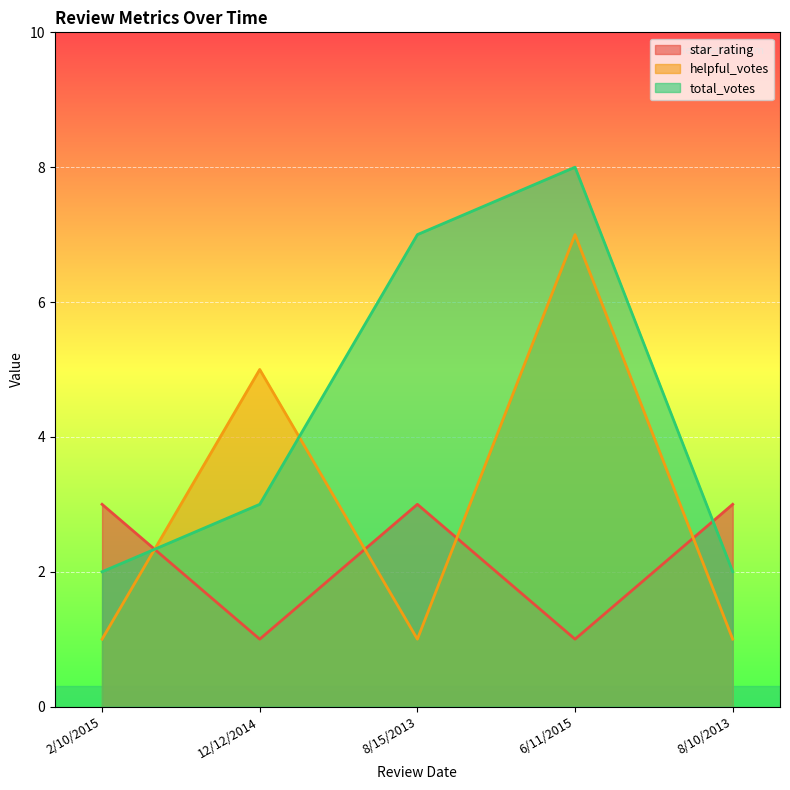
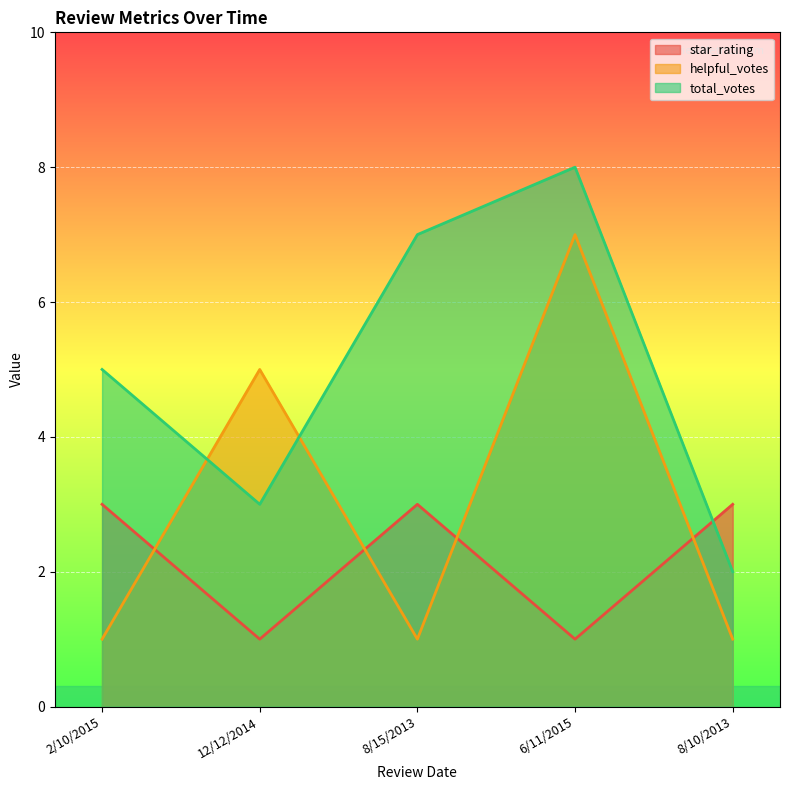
total_votes, 2/10/2015: 2 -> 5
